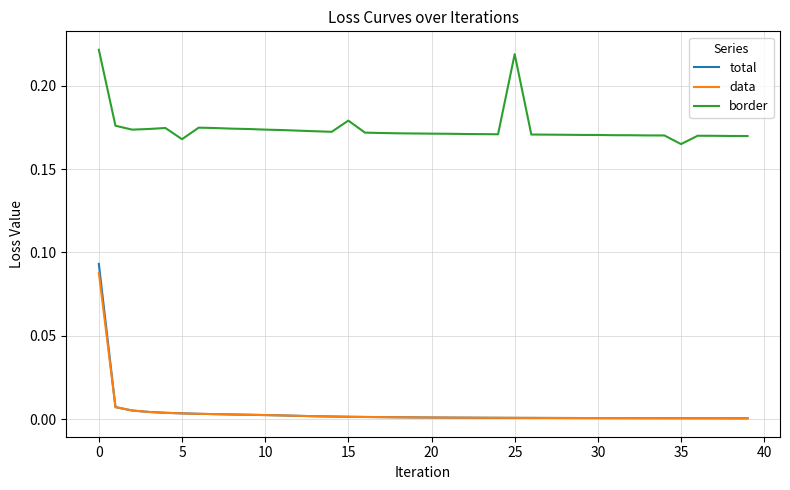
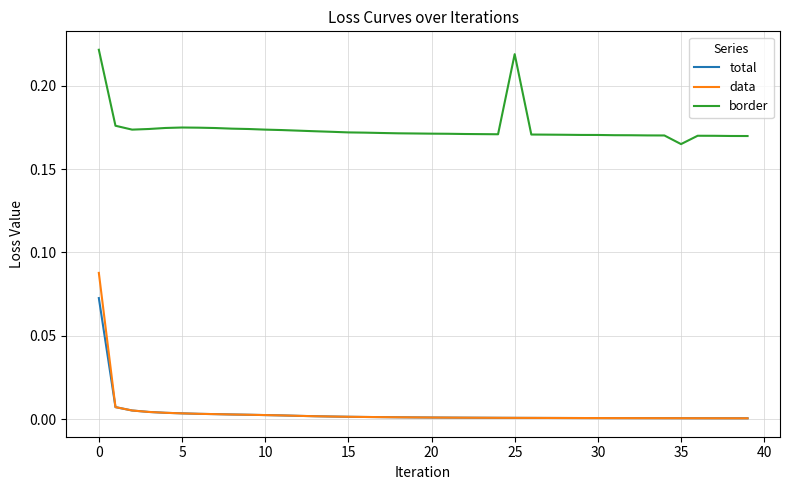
total, 0: 0.093 -> 0.073
border, 5: 0.168 -> 0.175
border, 15: 0.179 -> 0.172
